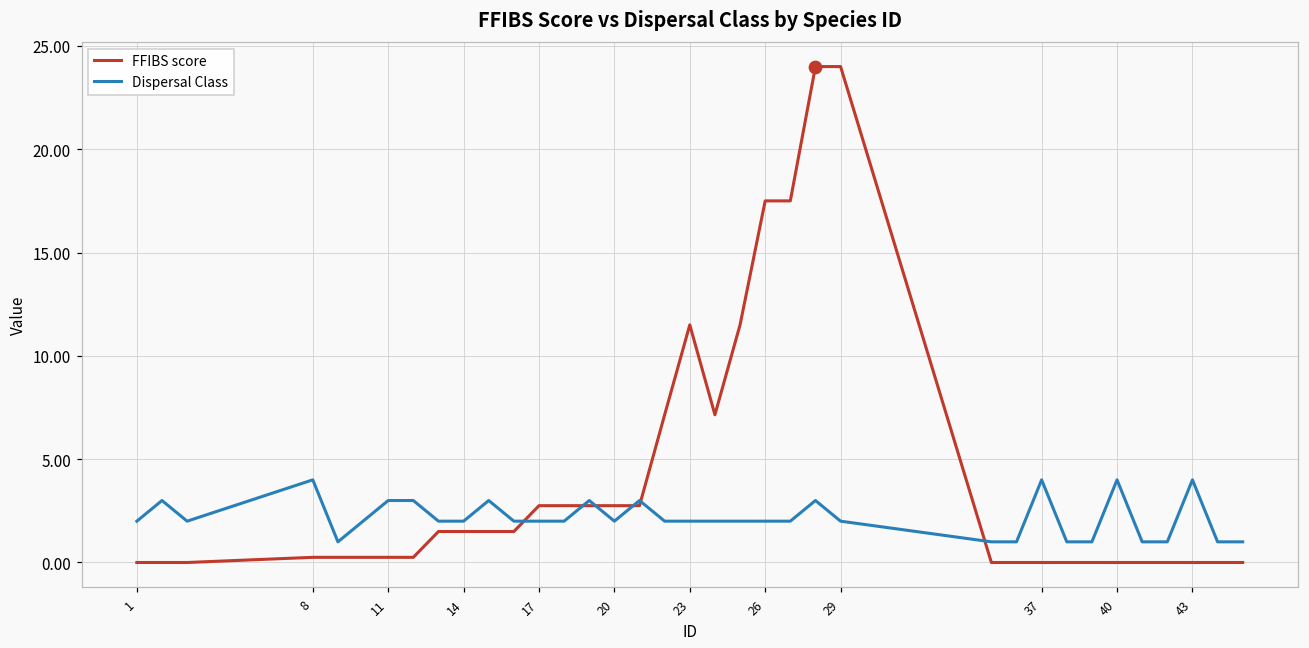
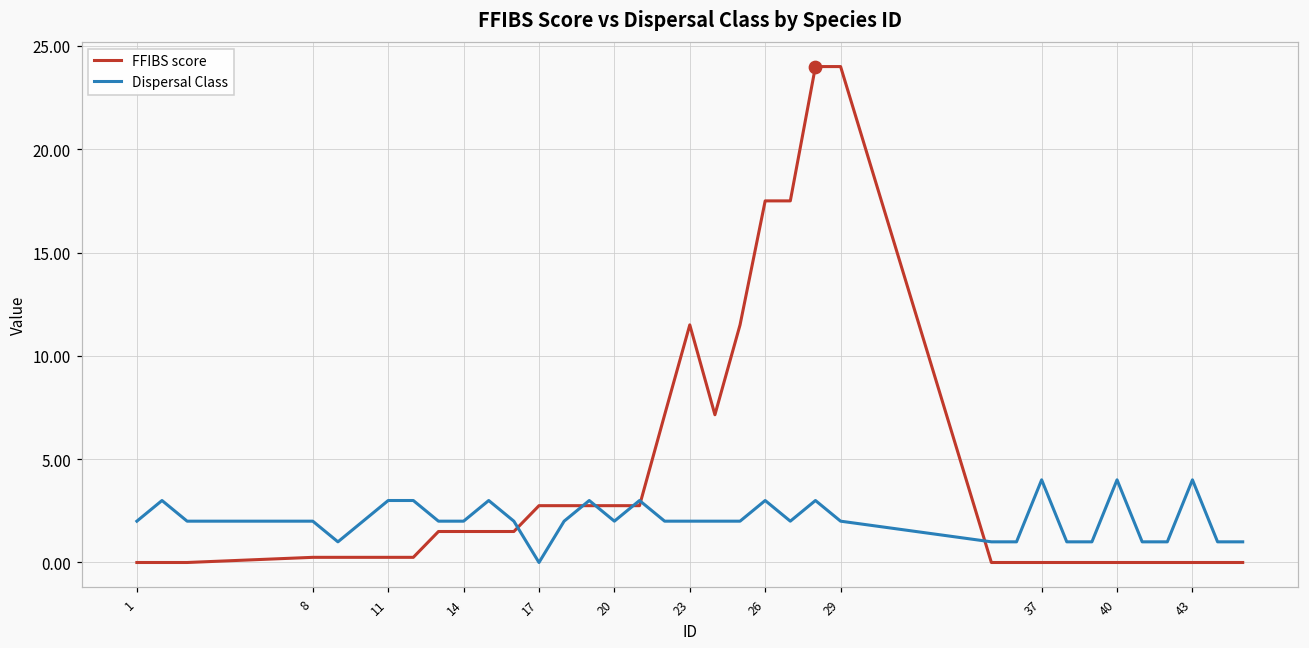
Dispersal Class, 8: 4 -> 2
Dispersal Class, 17: 2 -> 0
Dispersal Class, 26: 2 -> 3
